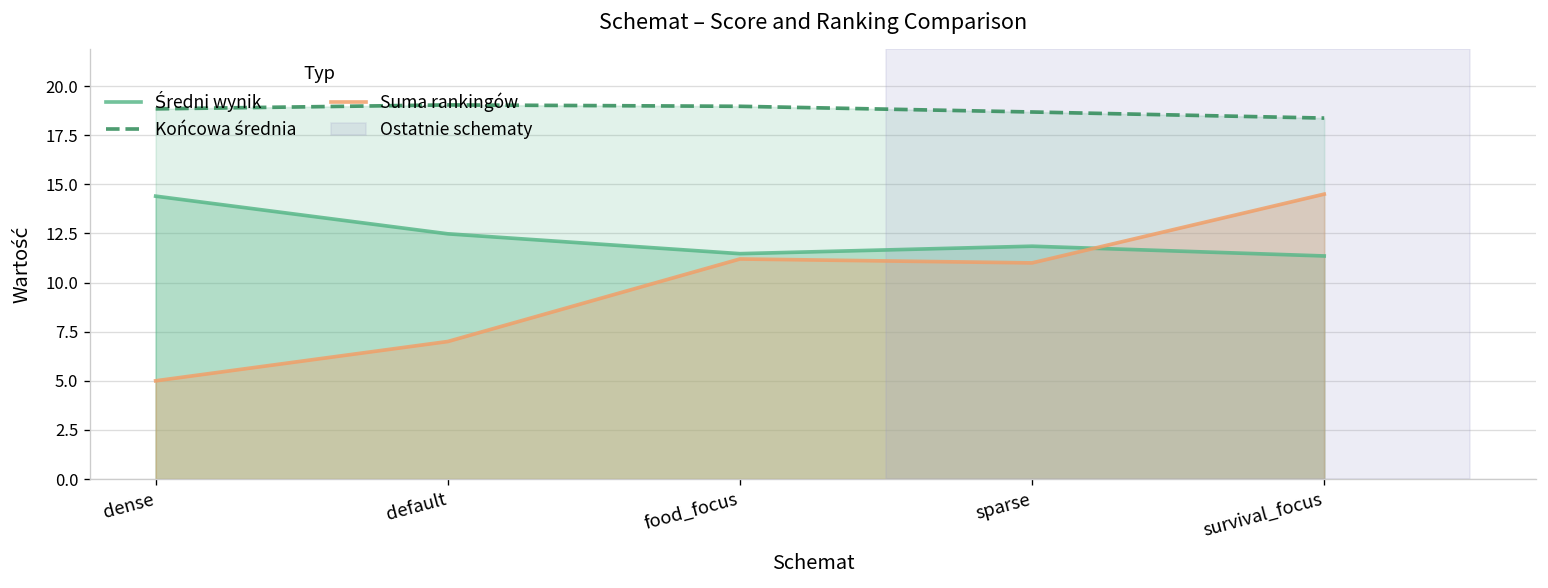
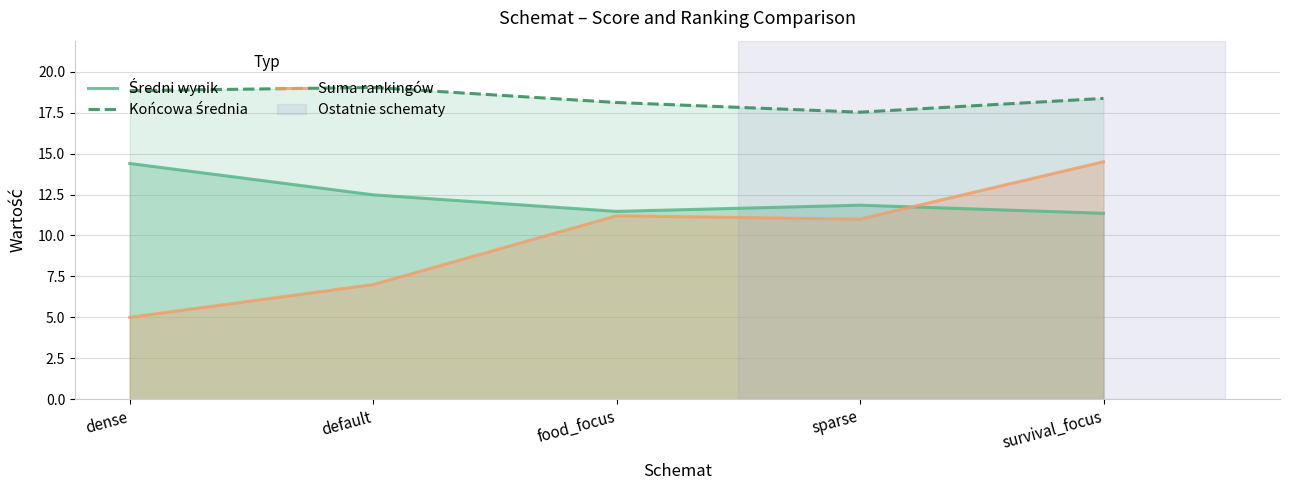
Końcowa średnia, food_focus: 19.0 -> 18.1
Końcowa średnia, sparse: 18.7 -> 17.5
